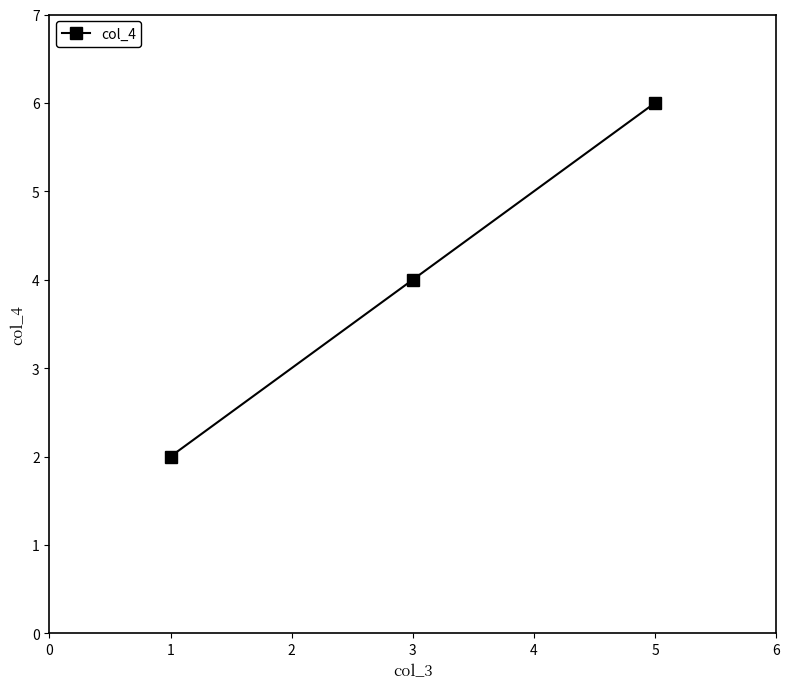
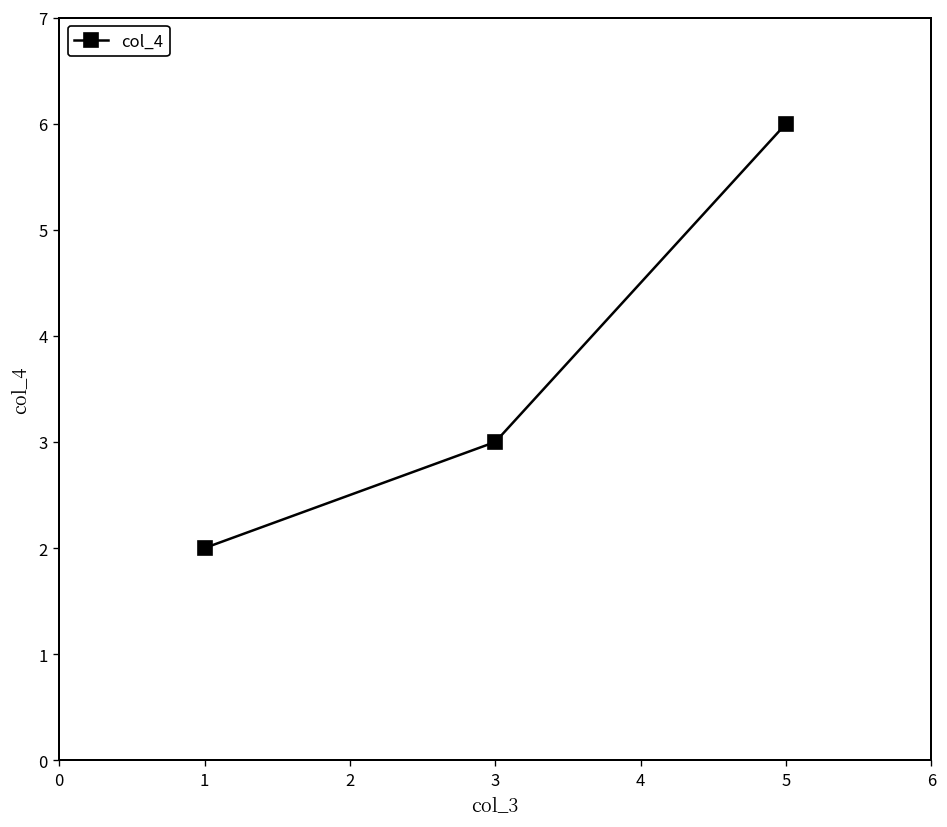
3: 4 -> 3
